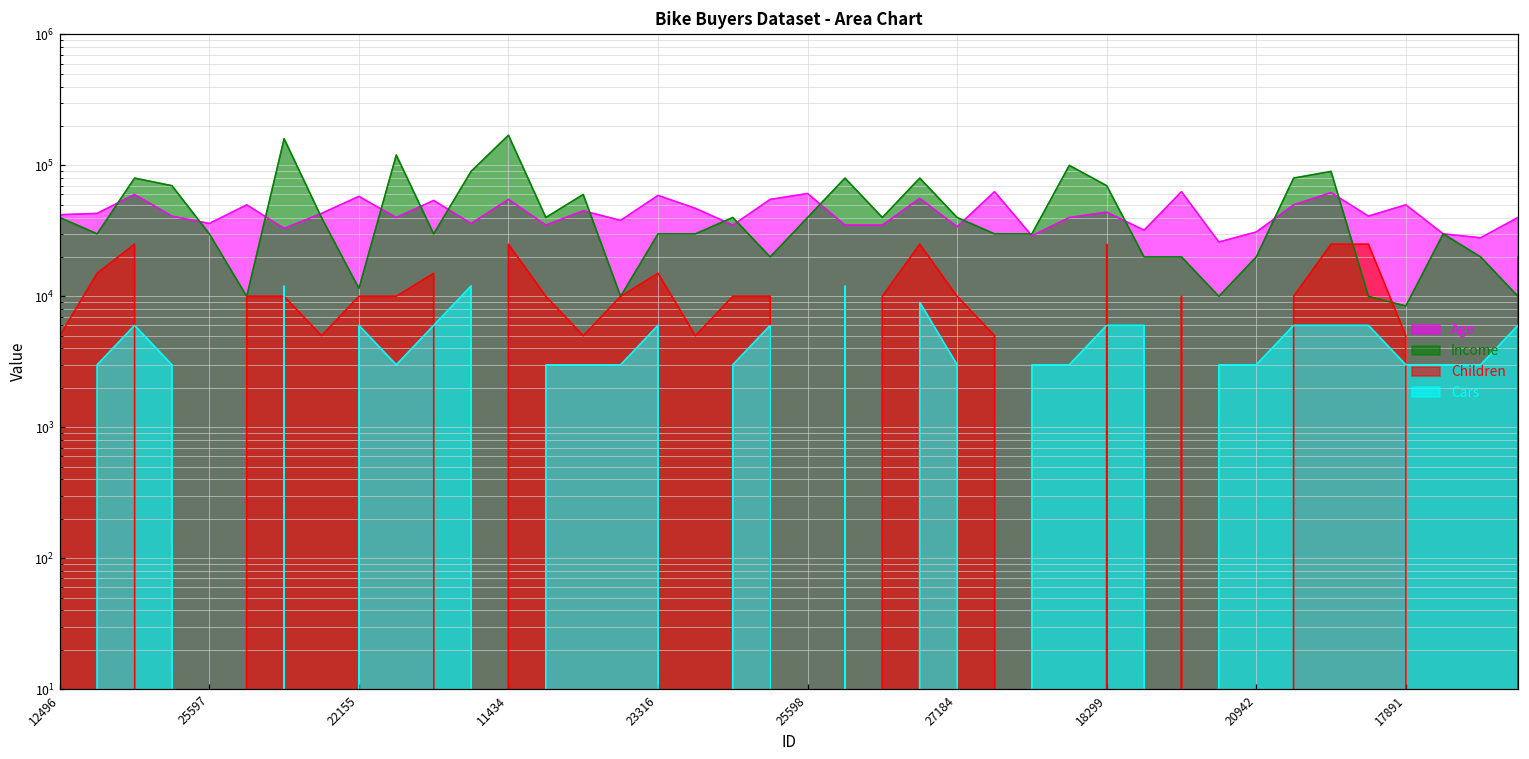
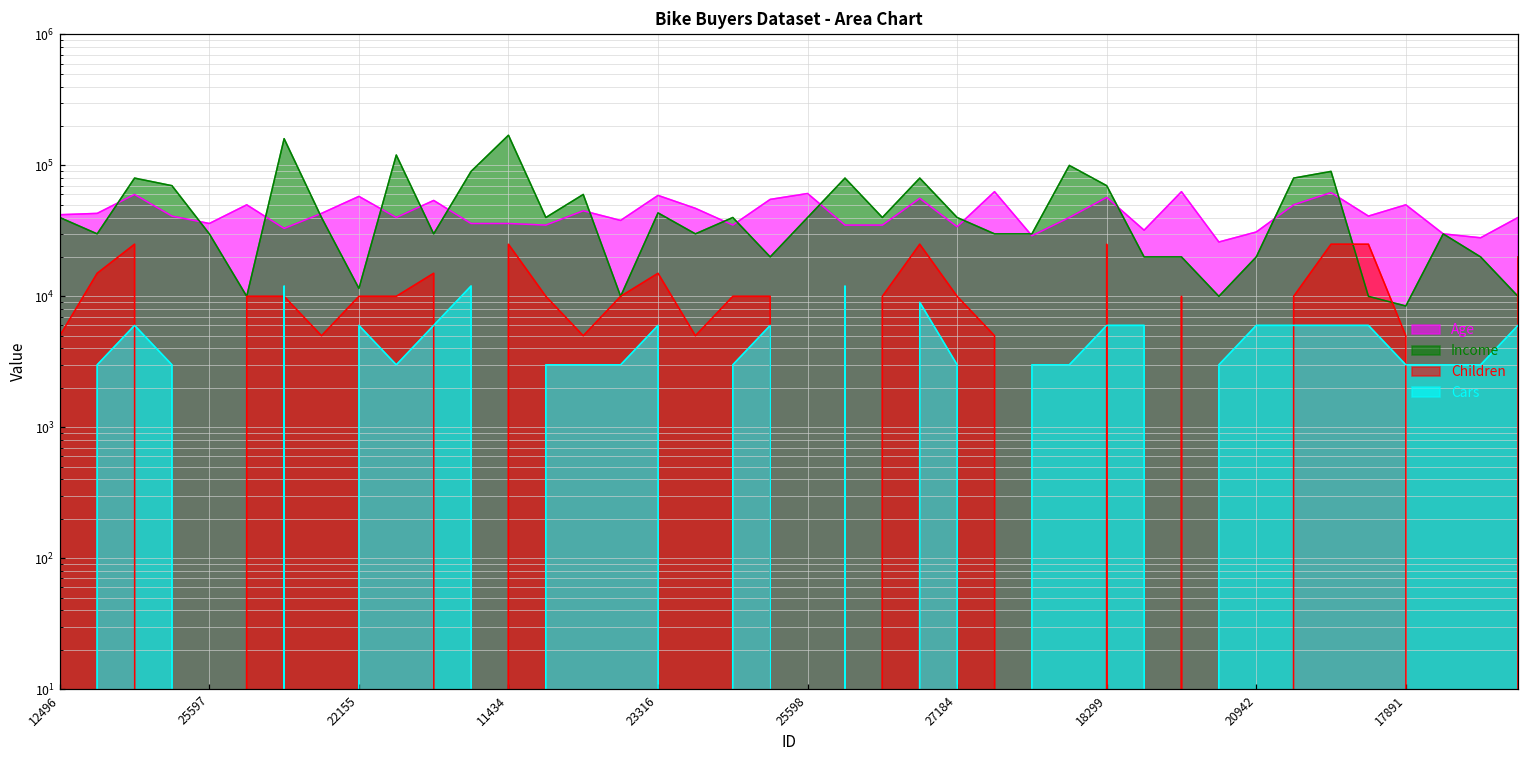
Age, 11434: 60000 -> 36000
Income, 23316: 30000 -> 43000
Age, 18299: 44000 -> 60000
Cars, 20942: 3000 -> 6000
